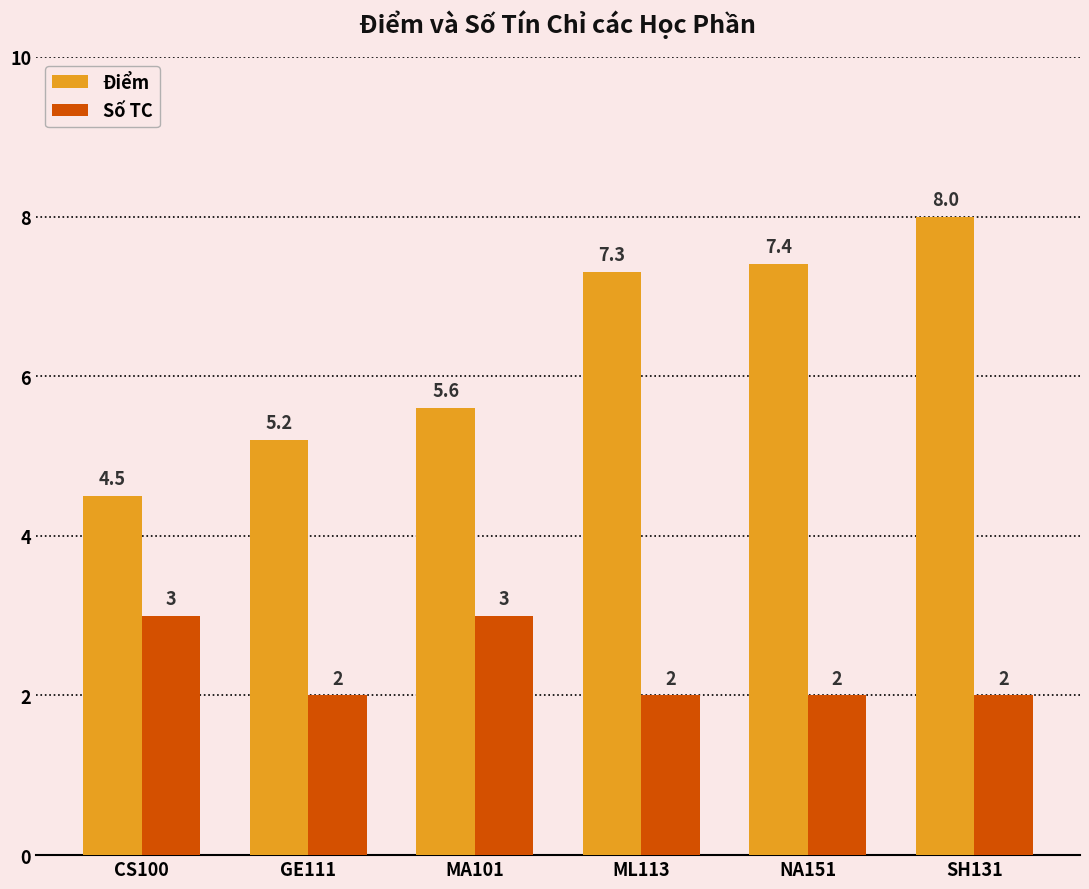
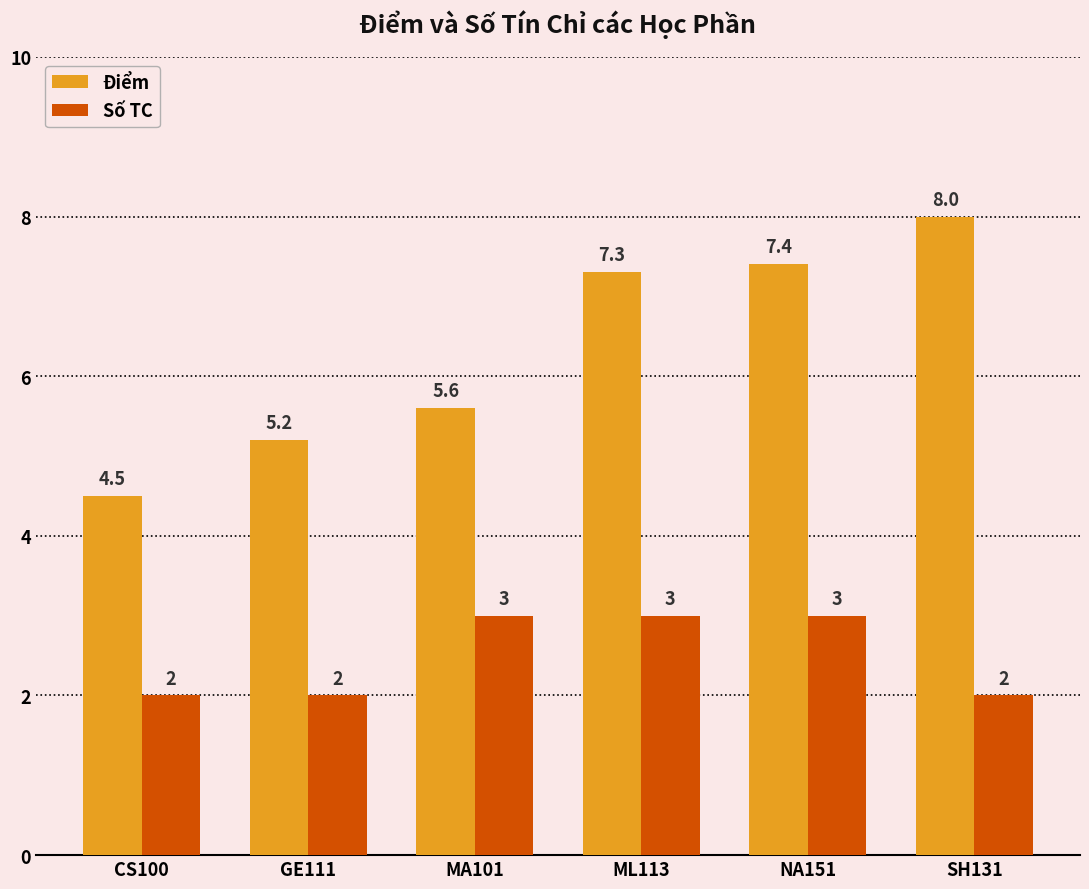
Số TC, CS100: 3 -> 2
Số TC, ML113: 2 -> 3
Số TC, NA151: 2 -> 3
